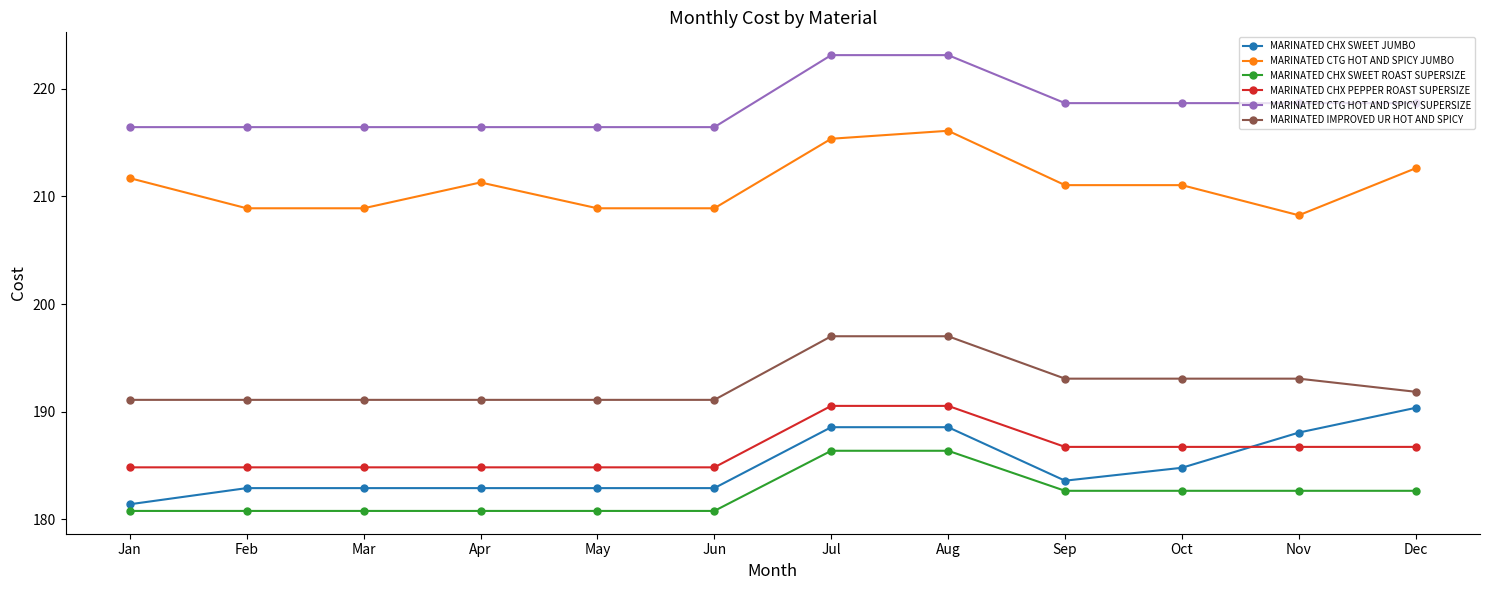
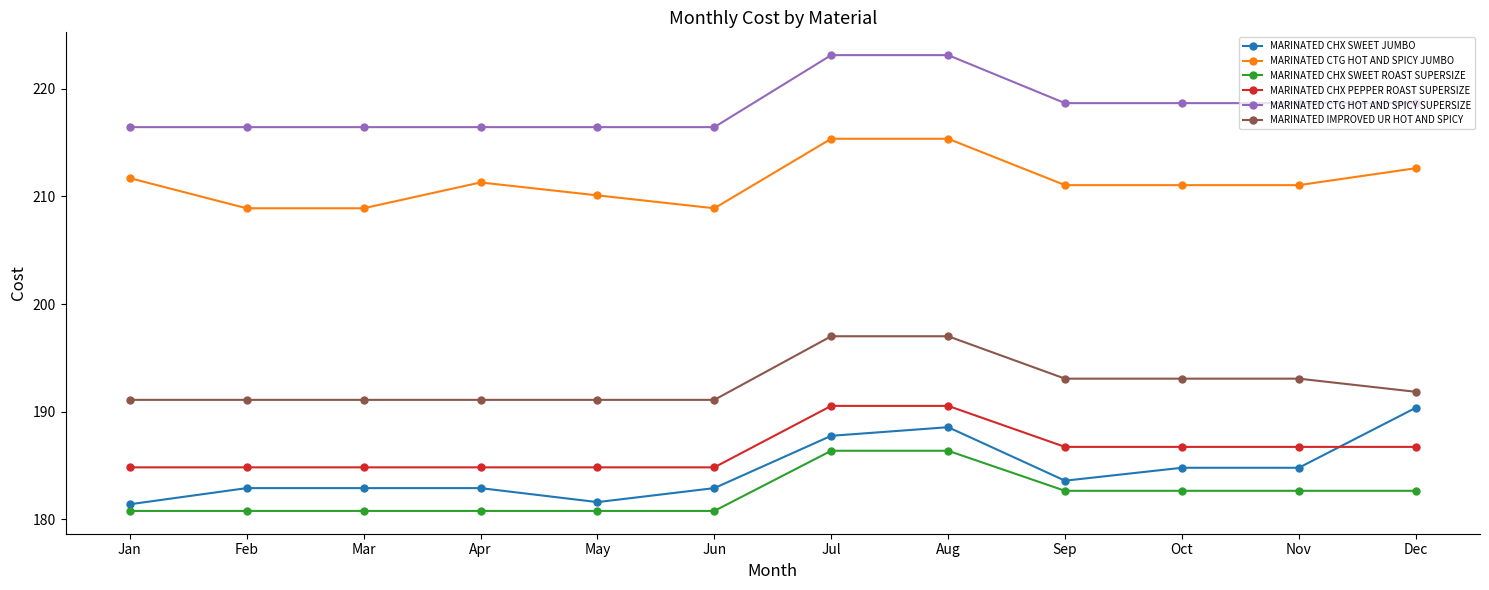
MARINATED CHX SWEET JUMBO, May: 182.9 -> 181.6
MARINATED CTG HOT AND SPICY JUMBO, May: 208.9 -> 210.1
MARINATED CHX SWEET JUMBO, Jul: 188.6 -> 187.8
MARINATED CTG HOT AND SPICY JUMBO, Aug: 216.1 -> 215.4
MARINATED CHX SWEET JUMBO, Nov: 188.1 -> 184.8
MARINATED CTG HOT AND SPICY JUMBO, Nov: 208.3 -> 211.1
